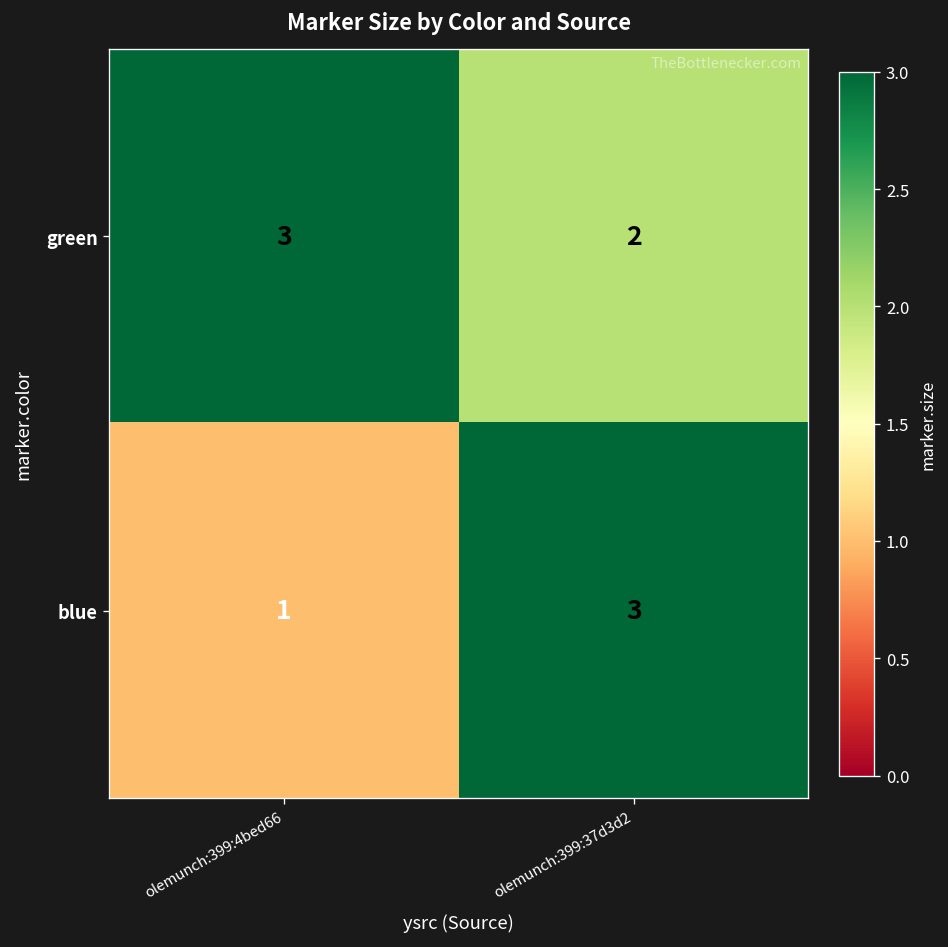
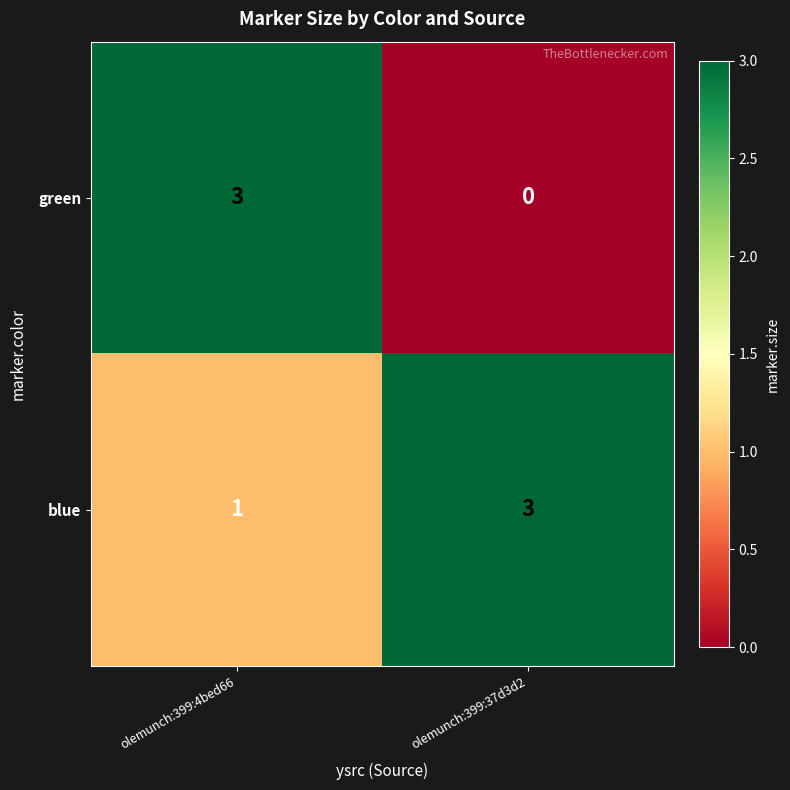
green, olemunch:399:37d3d2: 2 -> 0
